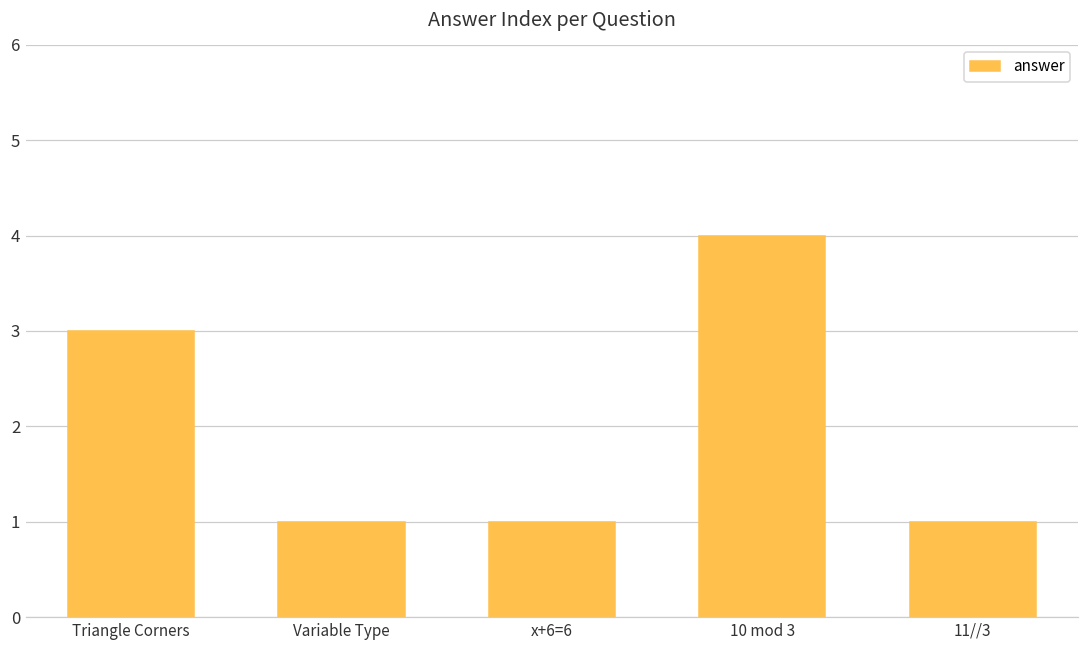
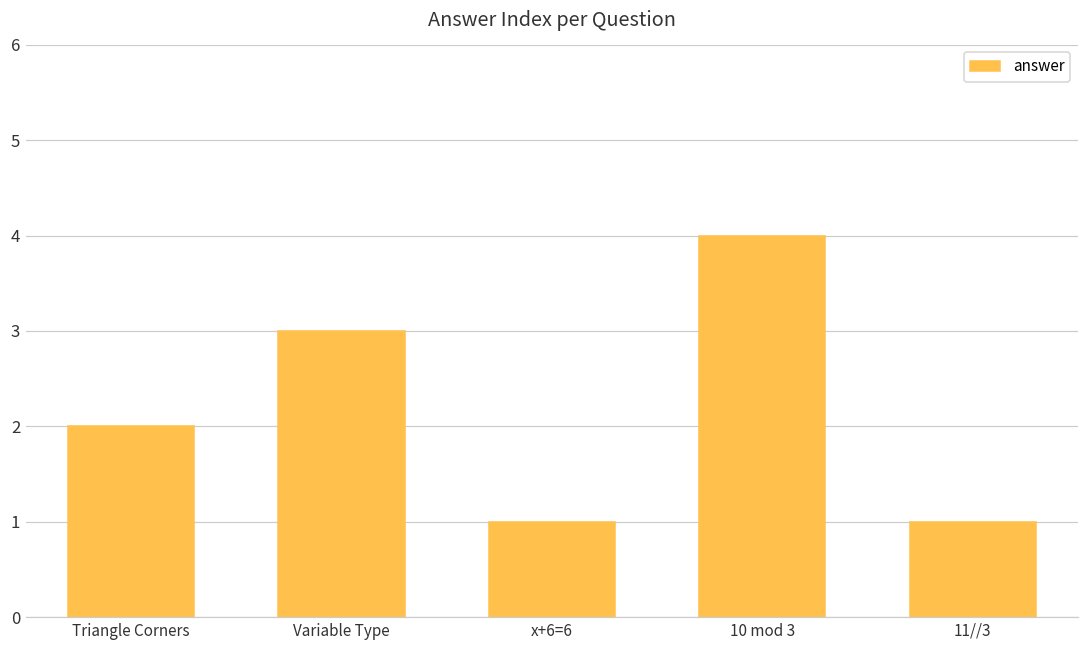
Triangle Corners: 3 -> 2
Variable Type: 1 -> 3
